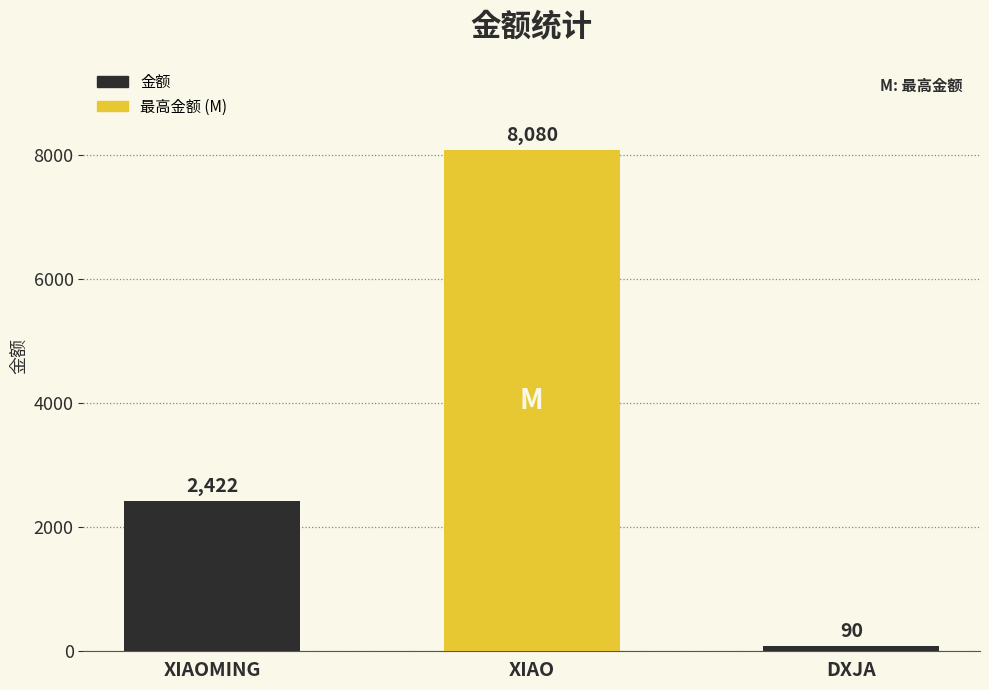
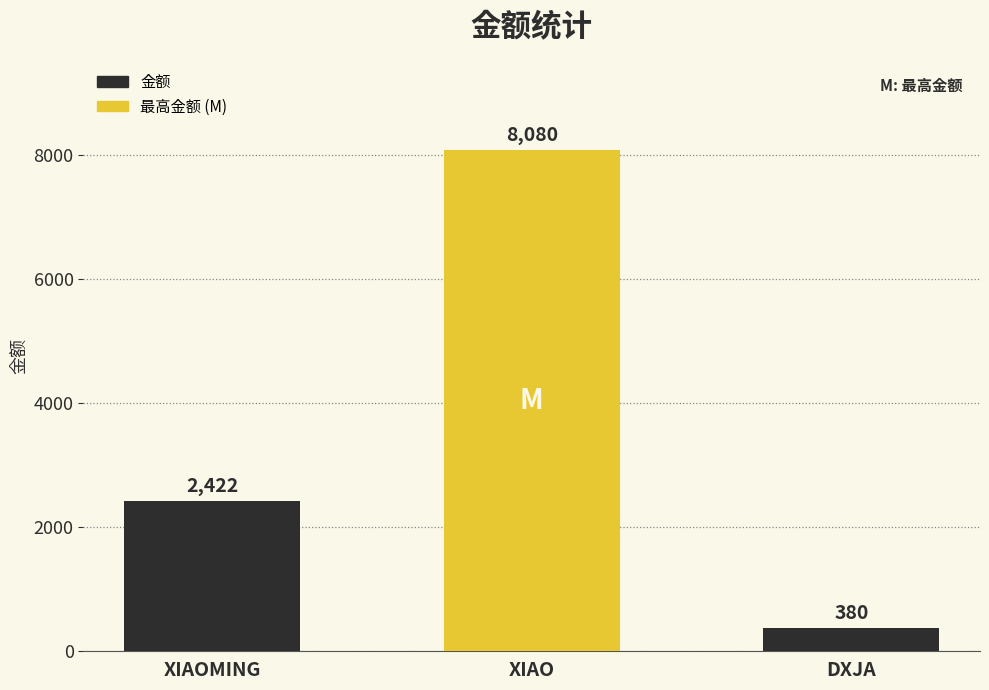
DXJA: 90 -> 380
